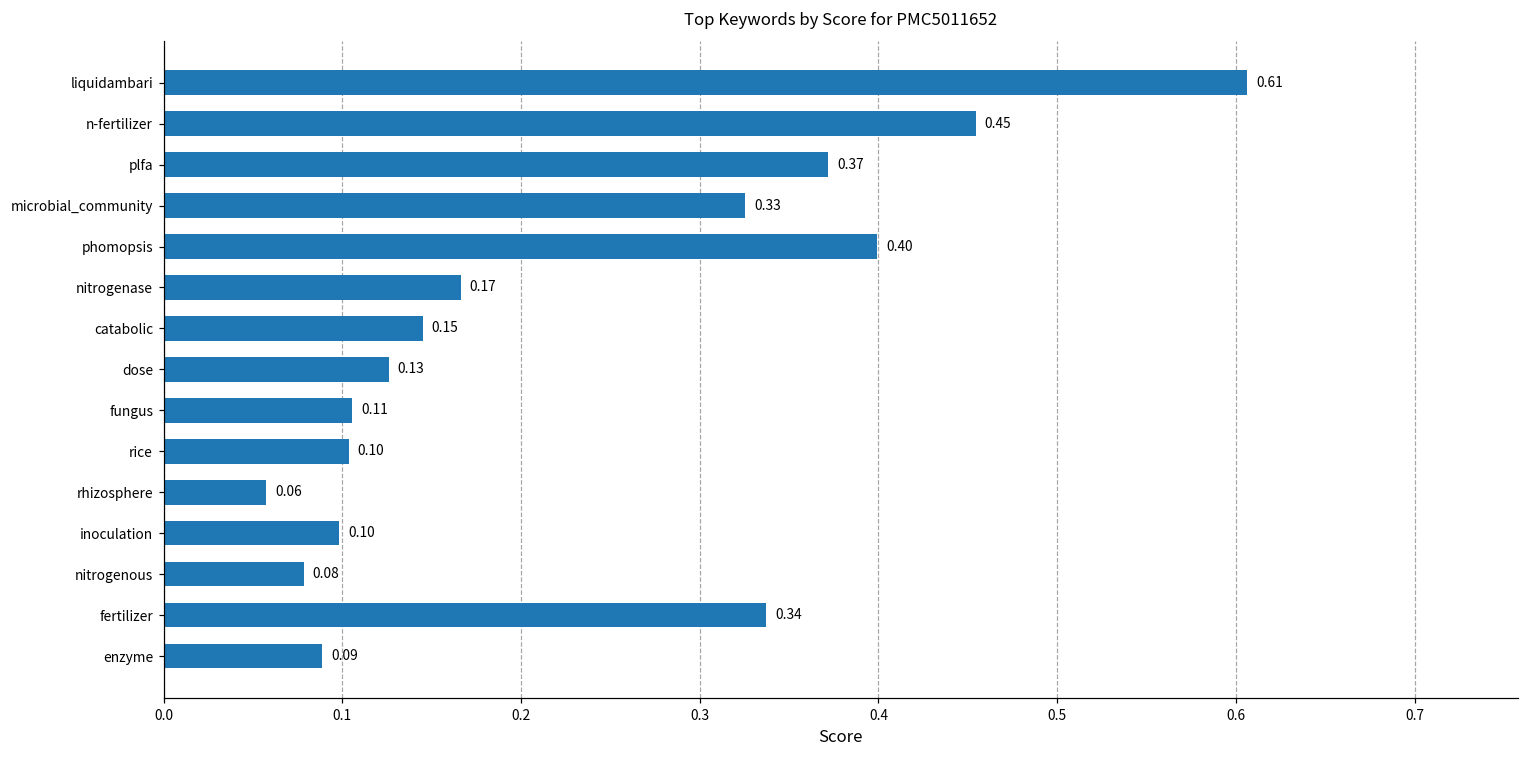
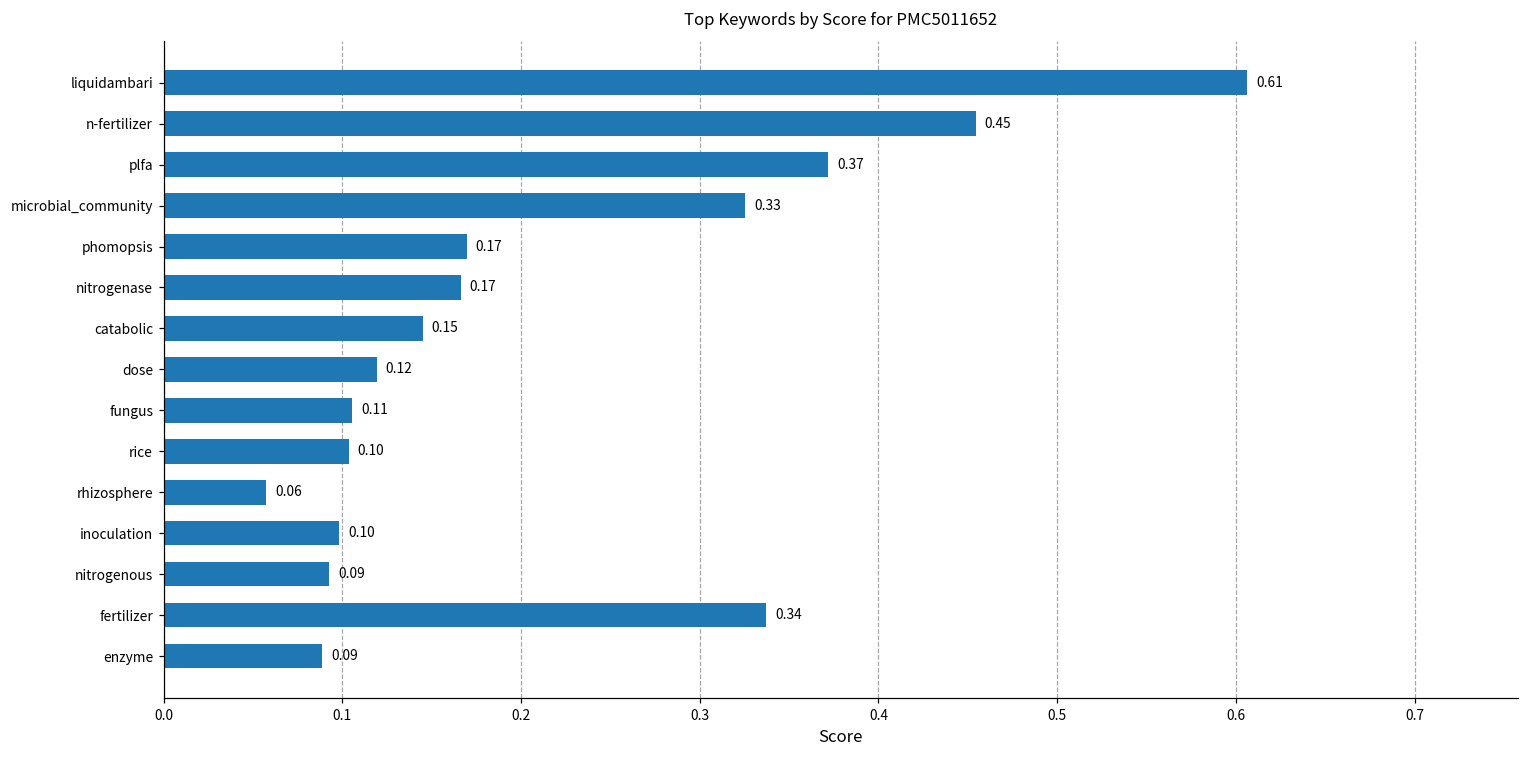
phomopsis: 0.40 -> 0.17
dose: 0.13 -> 0.12
nitrogenous: 0.08 -> 0.09
